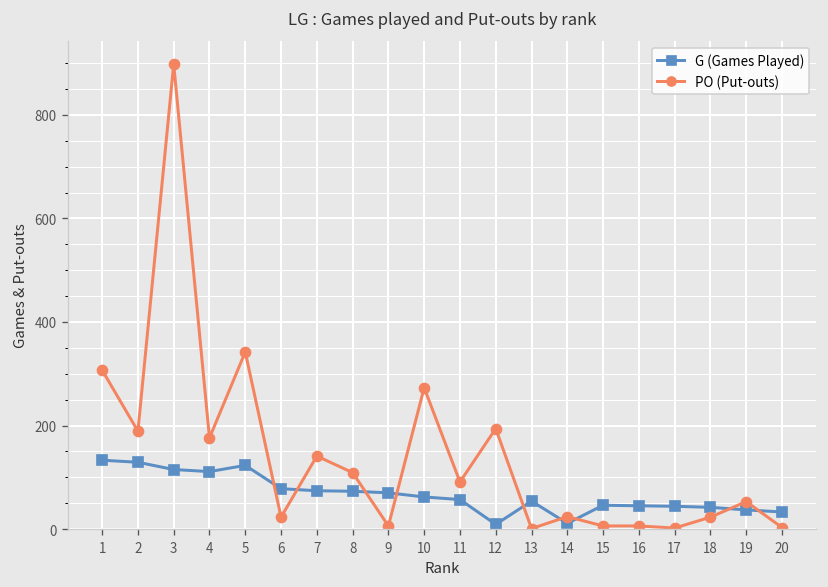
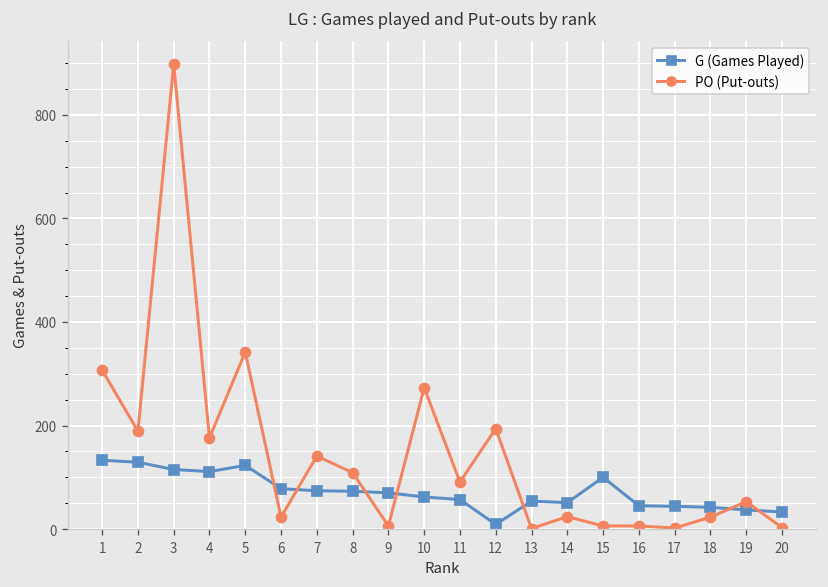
G (Games Played), 14: 10 -> 50
G (Games Played), 15: 50 -> 100
